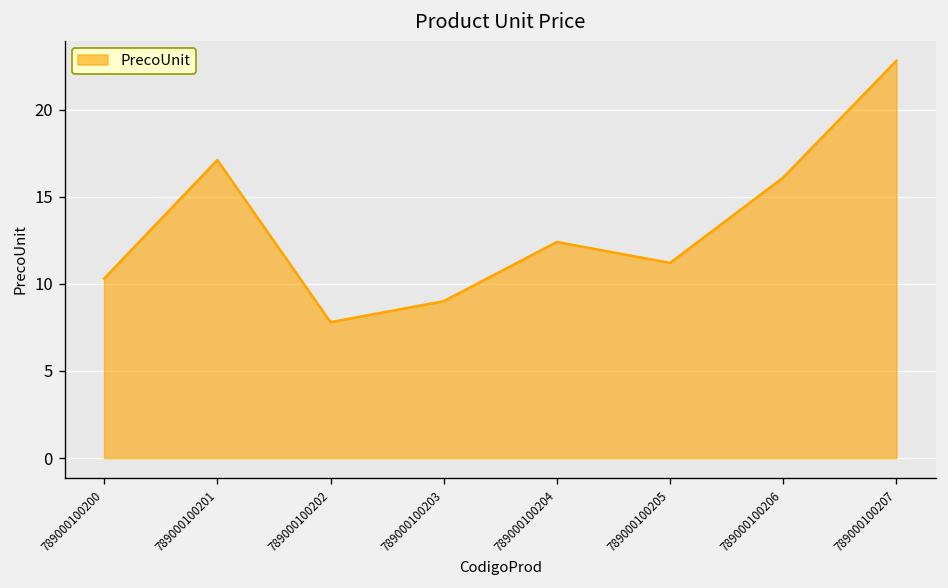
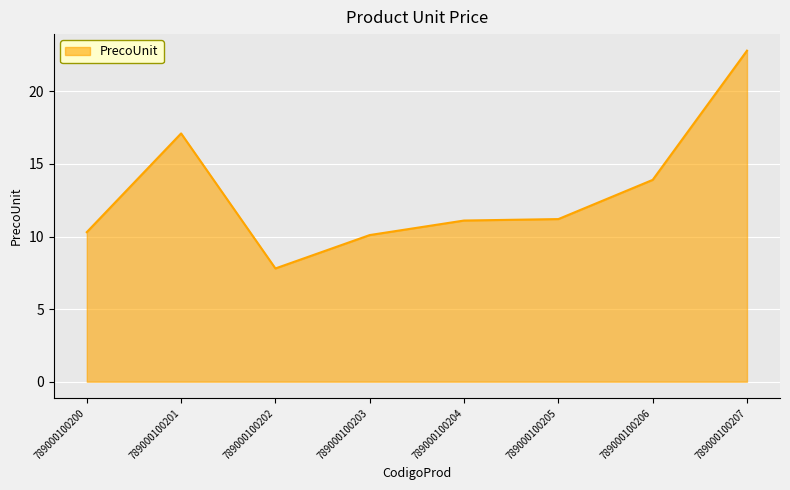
789000100203: 9.0 -> 10.1
789000100204: 12.4 -> 11.1
789000100206: 16.1 -> 13.9
